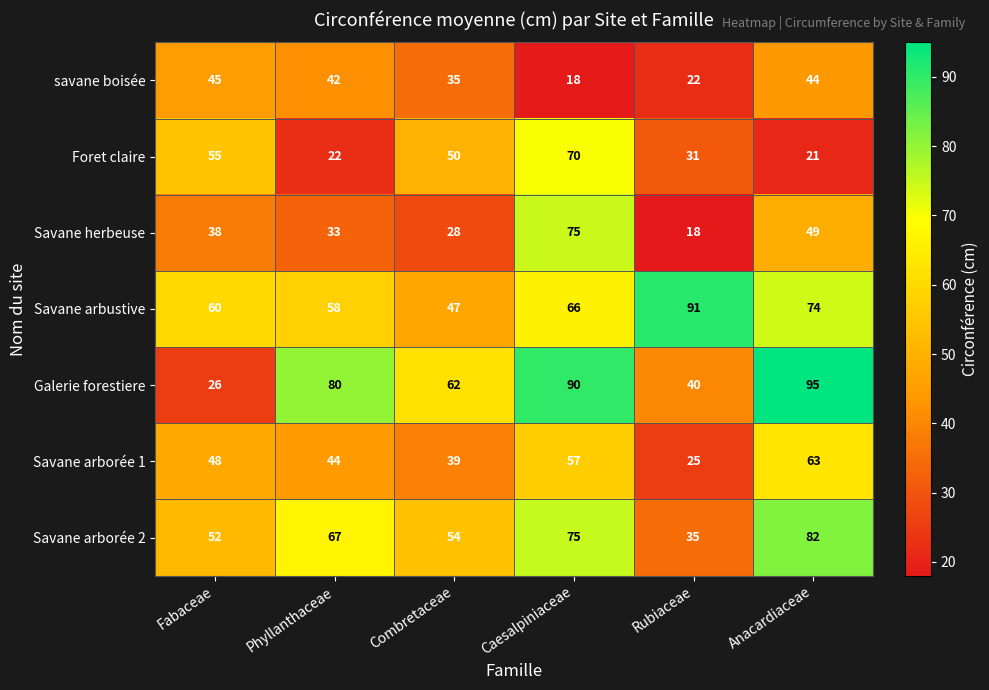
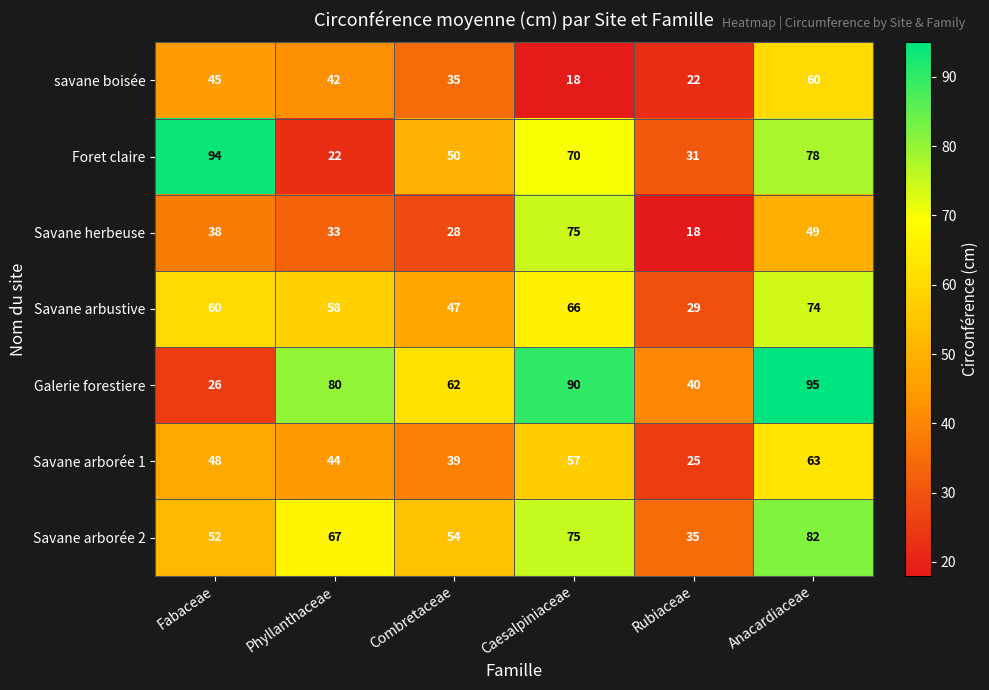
savane boisée, Anacardiaceae: 44 -> 60
Foret claire, Fabaceae: 55 -> 94
Foret claire, Anacardiaceae: 21 -> 78
Savane arbustive, Rubiaceae: 91 -> 29
